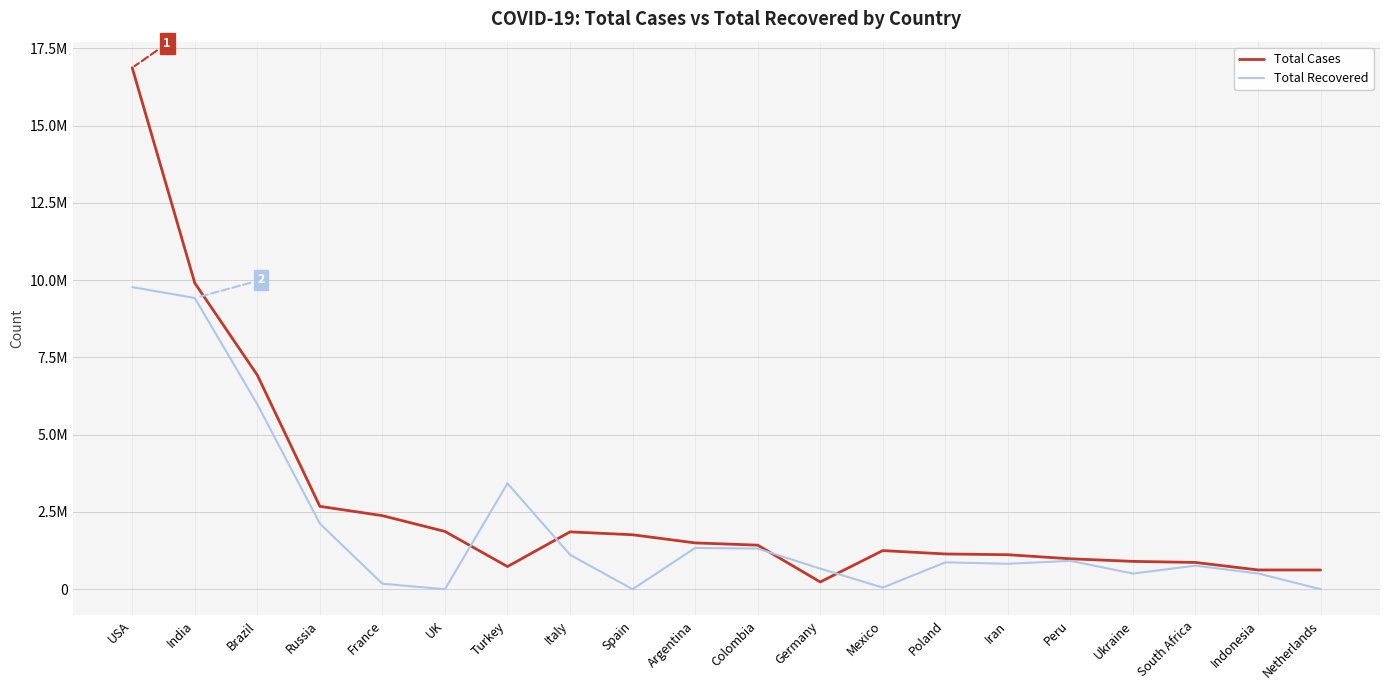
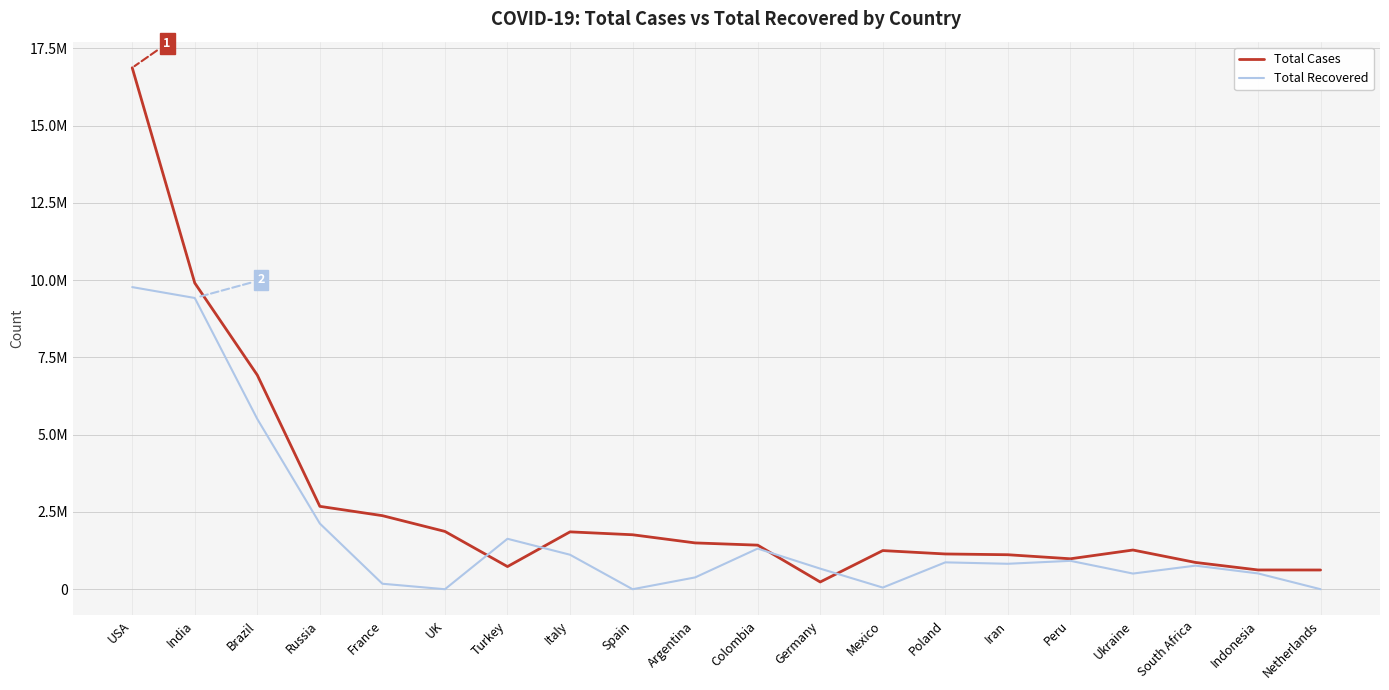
Total Recovered, Brazil: 6000000 -> 5500000
Total Recovered, Turkey: 3400000 -> 1600000
Total Recovered, Argentina: 1300000 -> 400000
Total Cases, Ukraine: 900000 -> 1300000
